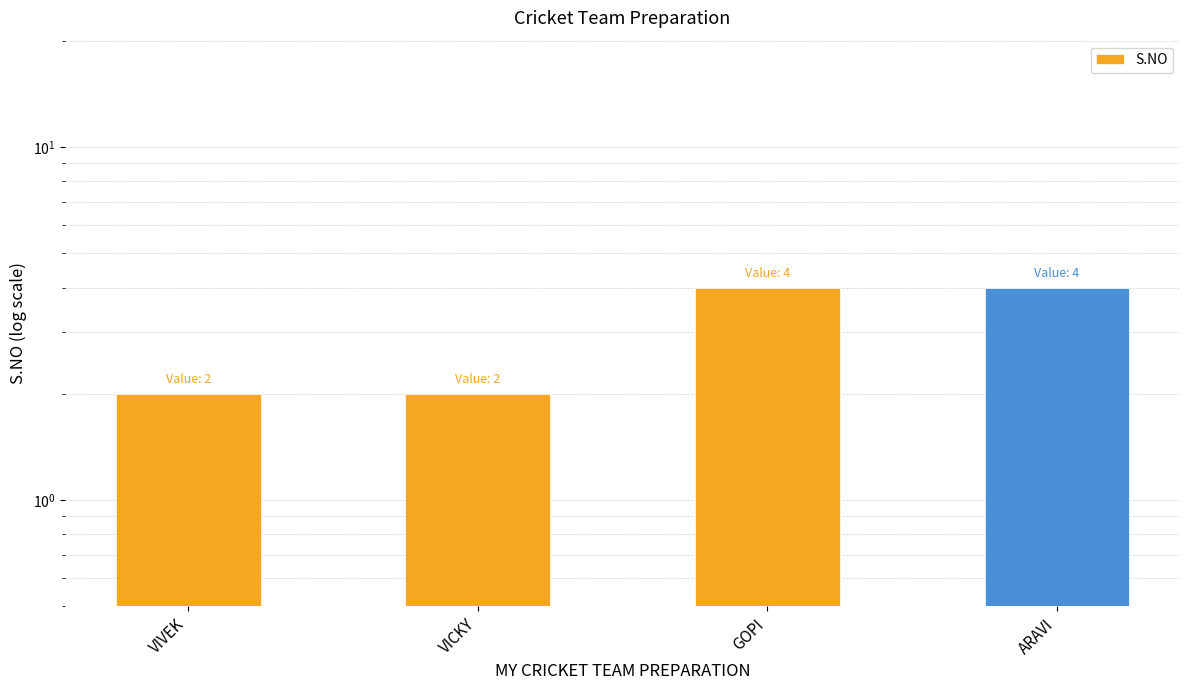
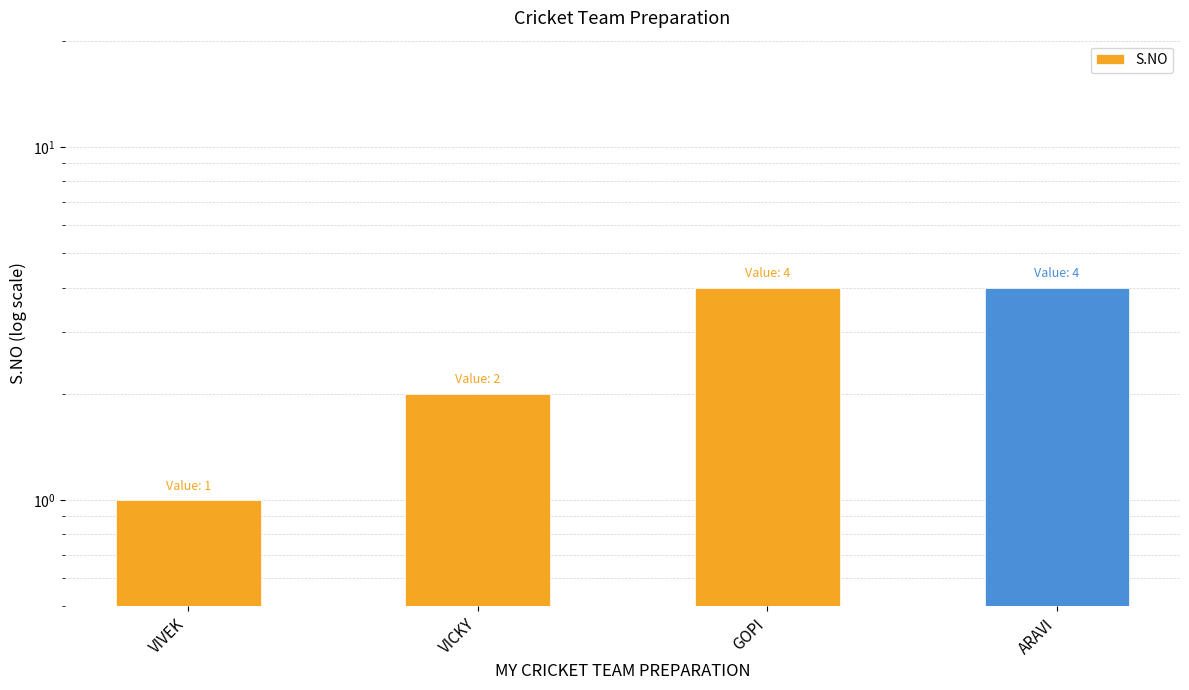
VIVEK: 2 -> 1
